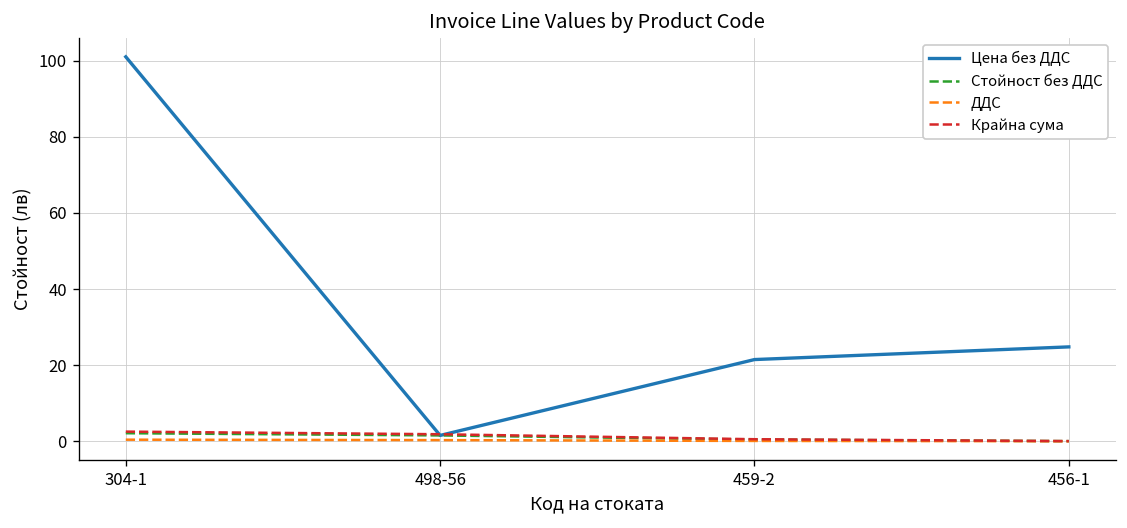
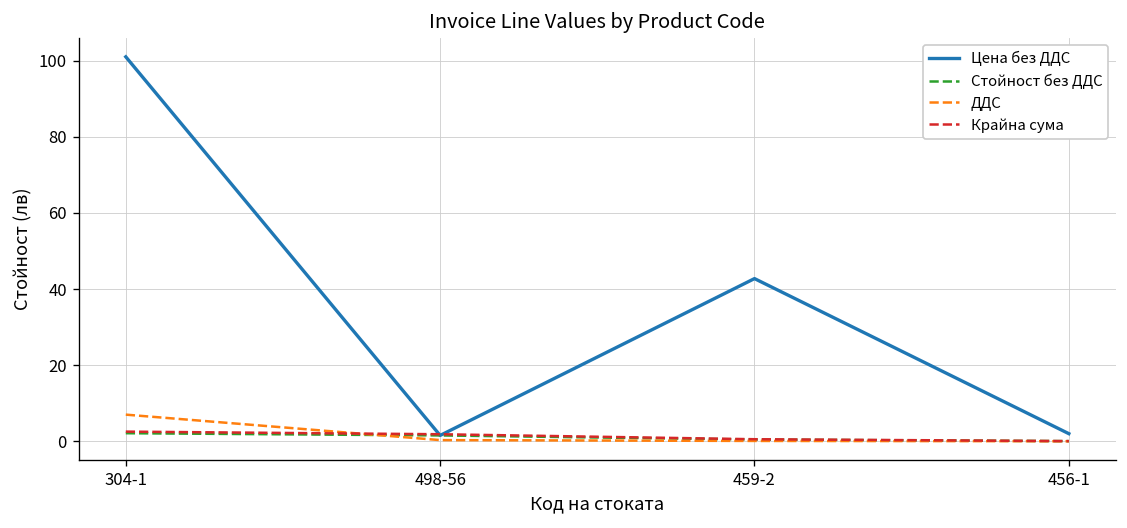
ДДС, 304-1: 0 -> 7
Цена без ДДС, 459-2: 21 -> 43
Цена без ДДС, 456-1: 25 -> 2
